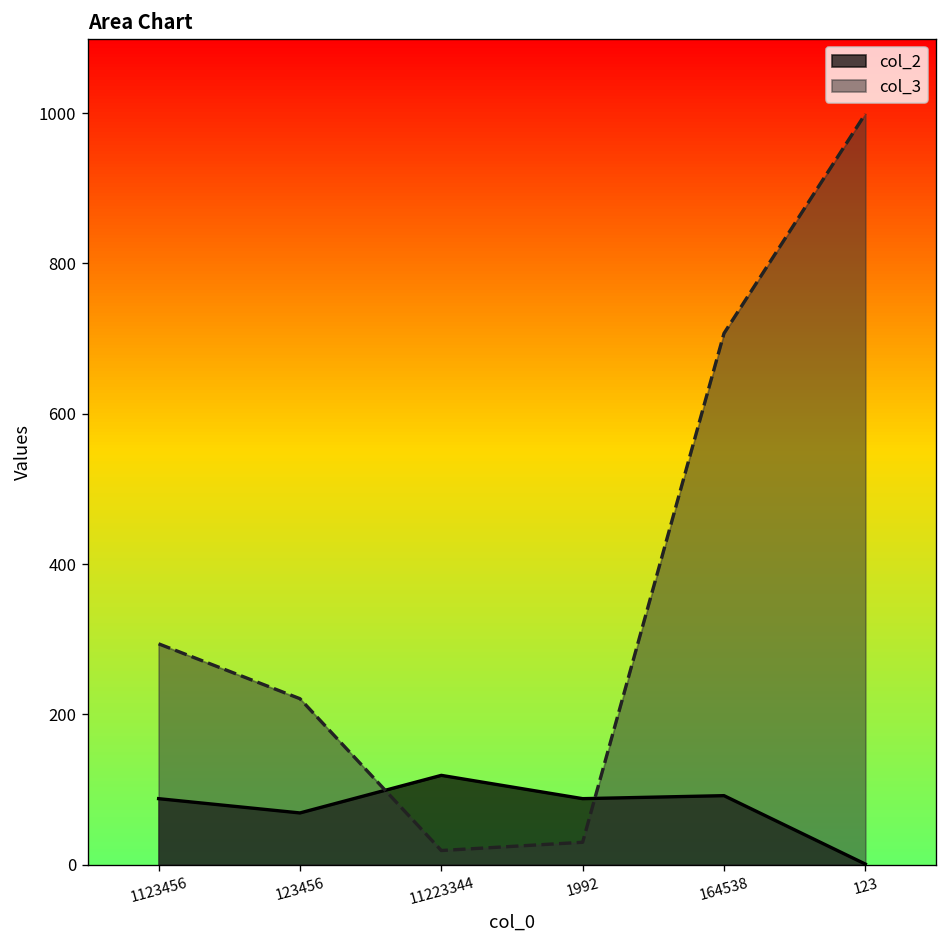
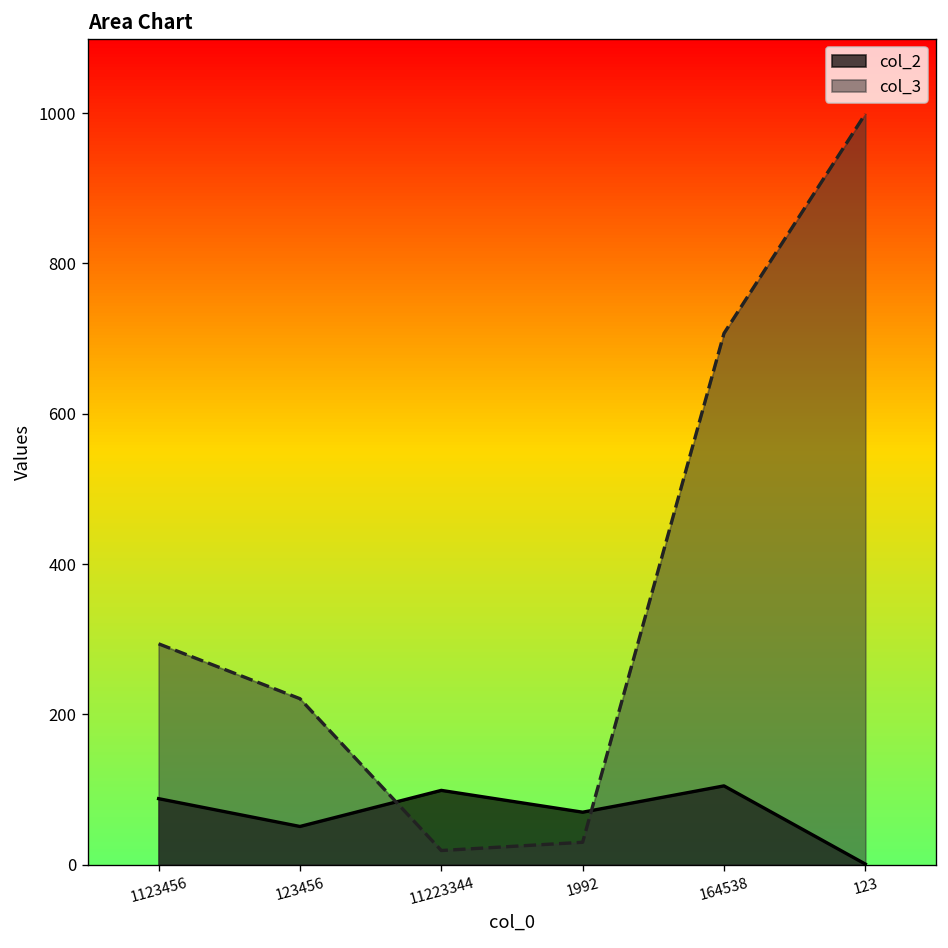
col_2, 123456: 70 -> 50
col_2, 11223344: 120 -> 100
col_2, 1992: 90 -> 70
col_2, 164538: 90 -> 110
